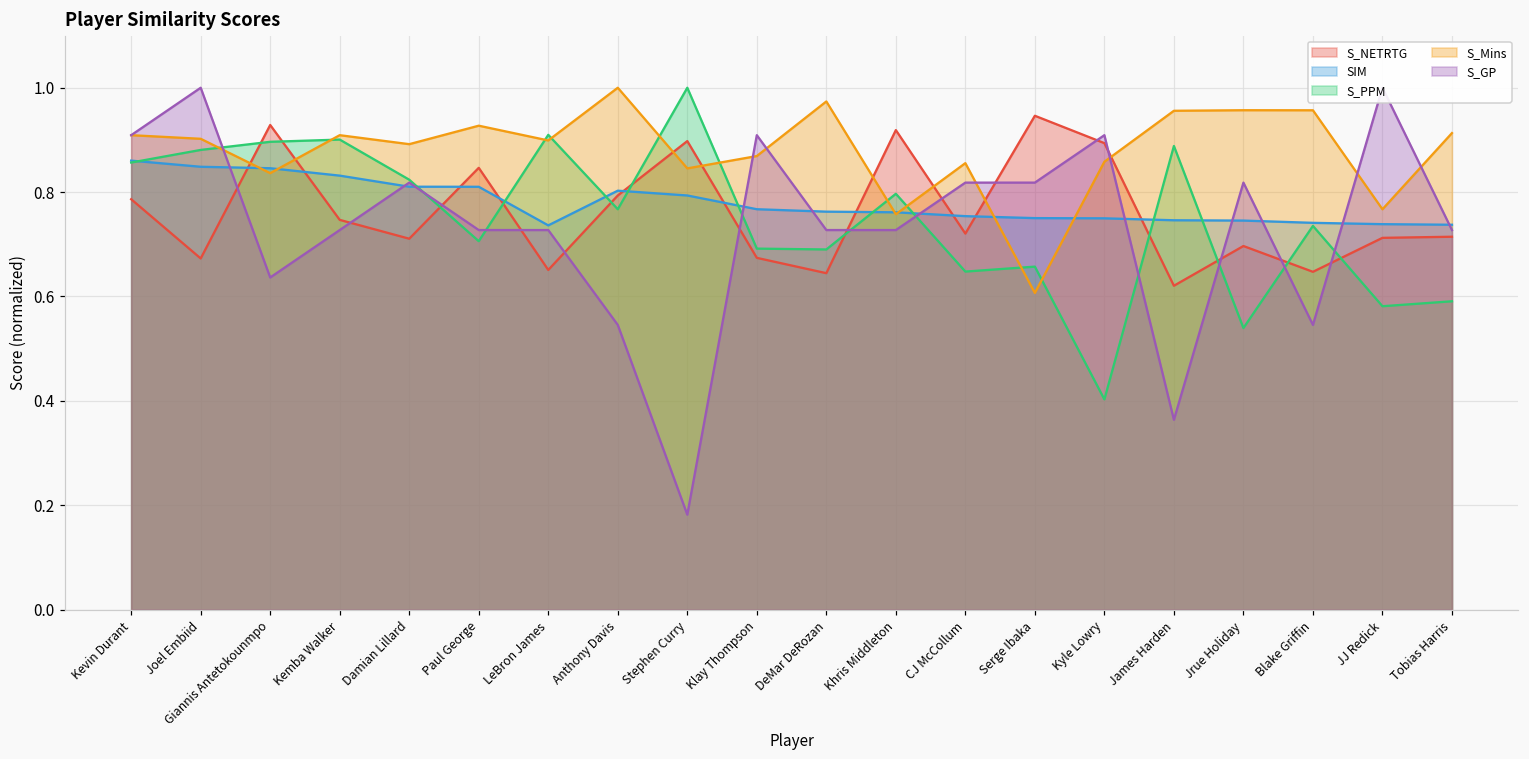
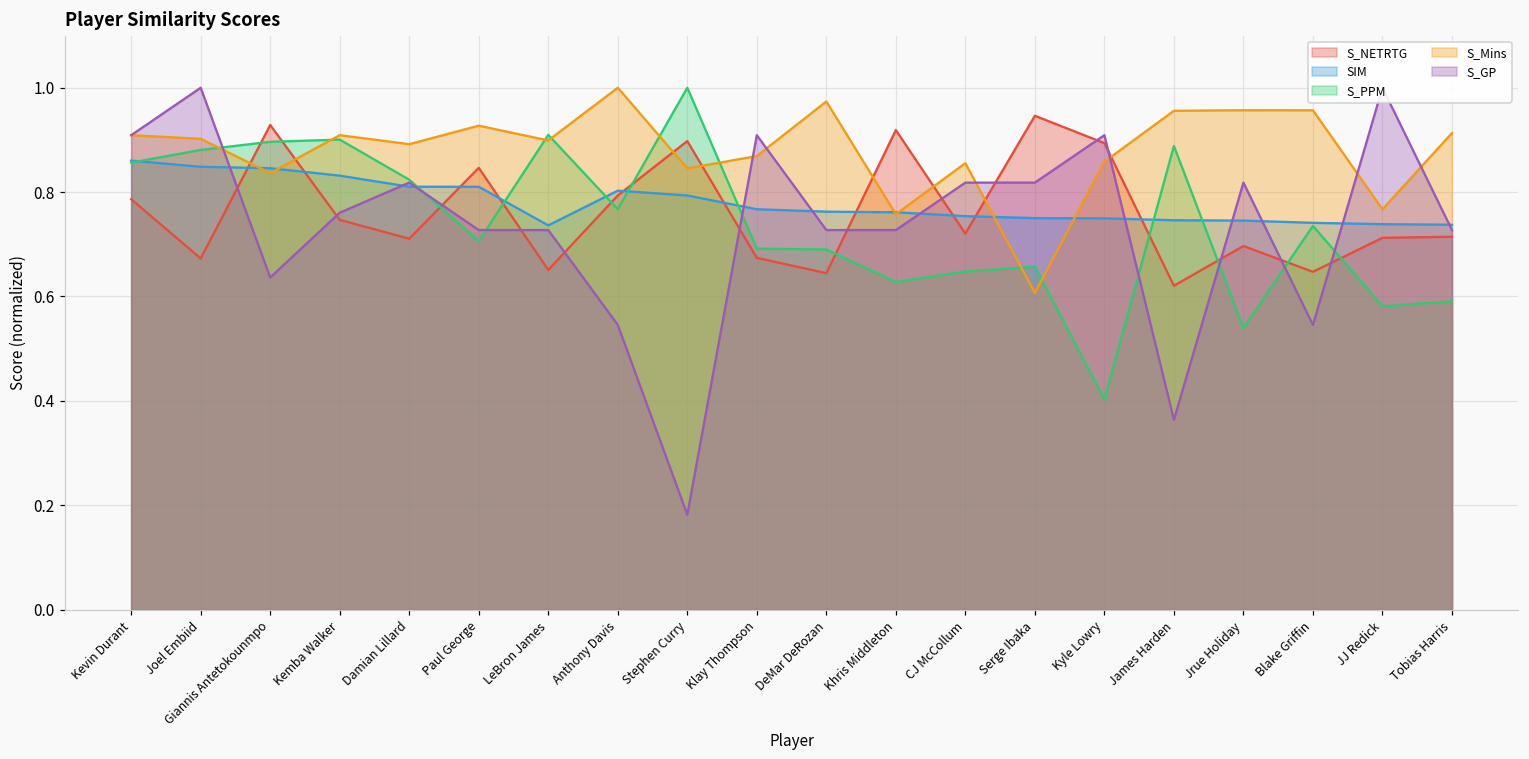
S_GP, Kemba Walker: 0.73 -> 0.76
S_PPM, Khris Middleton: 0.80 -> 0.63
